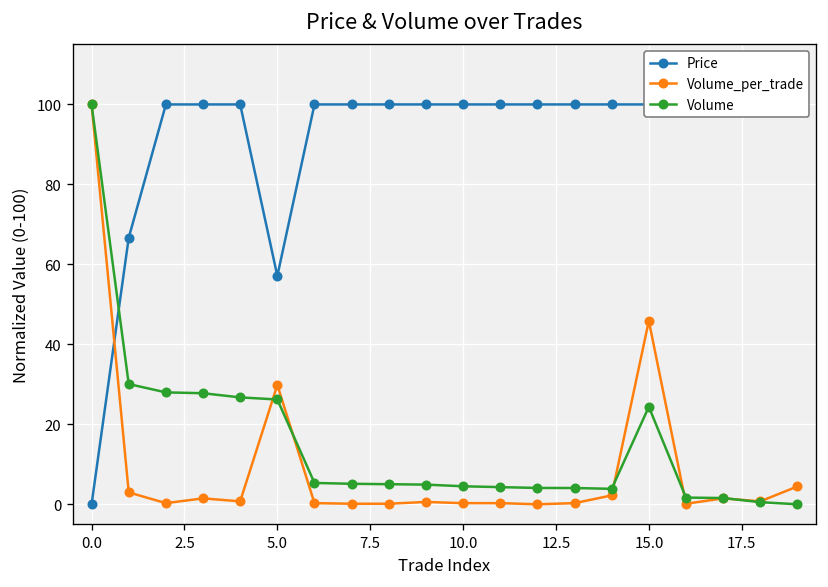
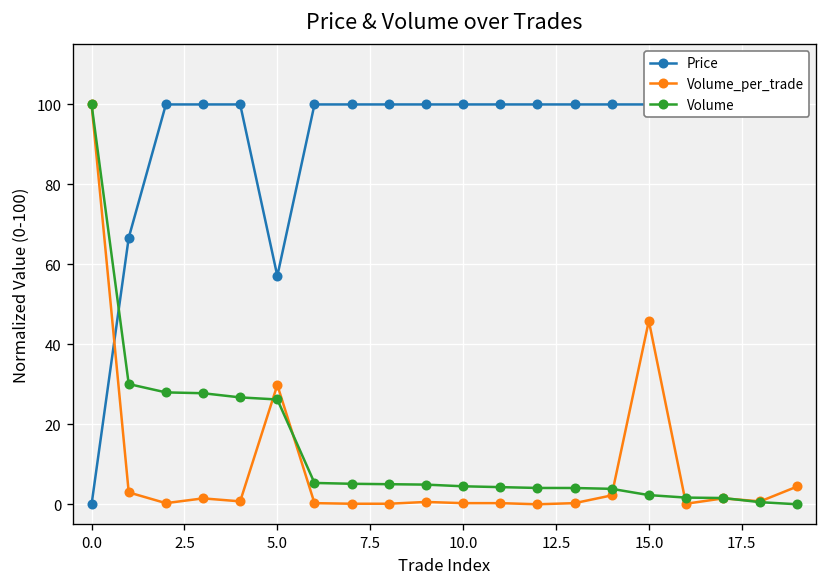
Volume, 15.0: 24 -> 2
